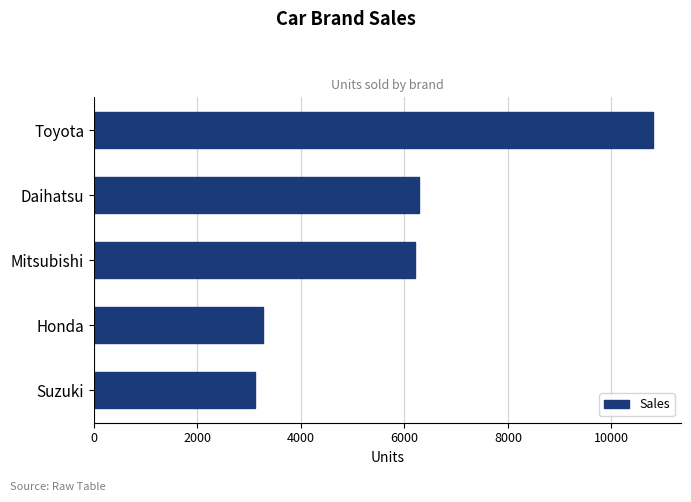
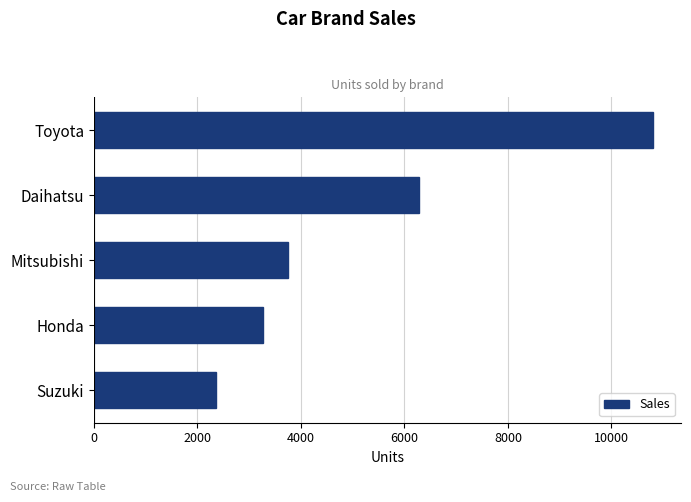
Mitsubishi: 6200 -> 3800
Suzuki: 3100 -> 2400
